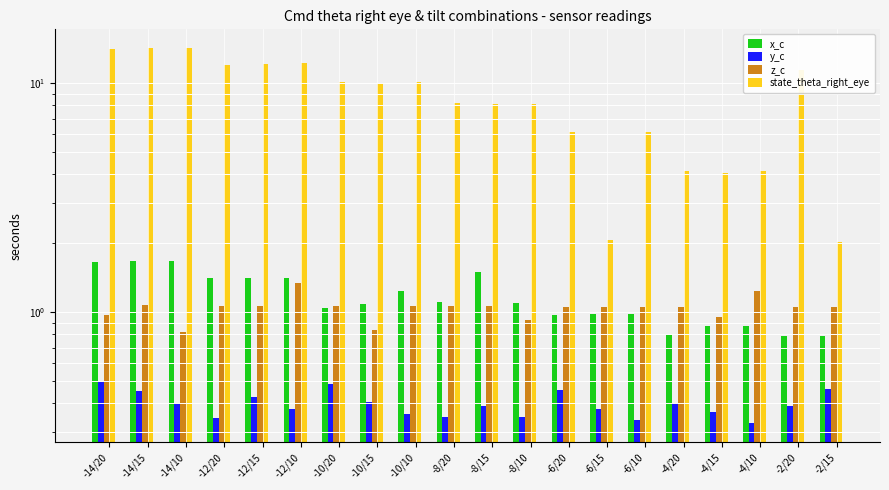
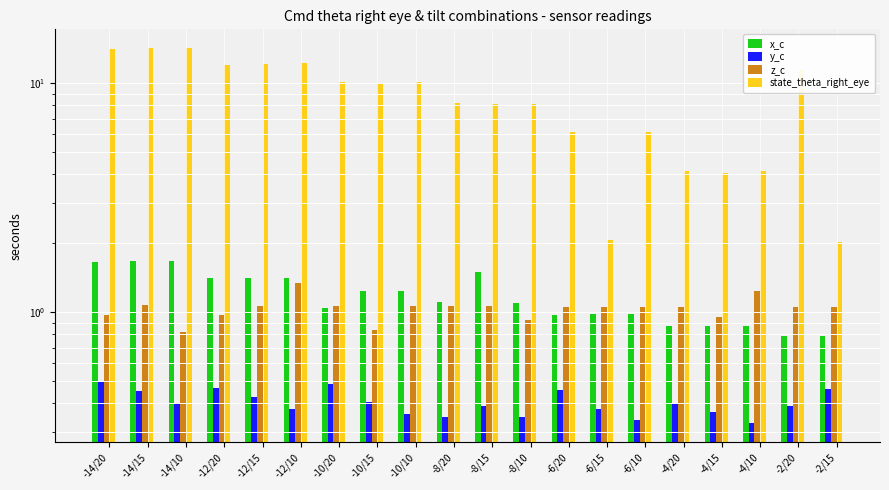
y_c, -12/20: 0.35 -> 0.47
z_c, -12/20: 1.1 -> 0.97
x_c, -10/15: 1.1 -> 1.2
x_c, -4/20: 0.80 -> 0.87
